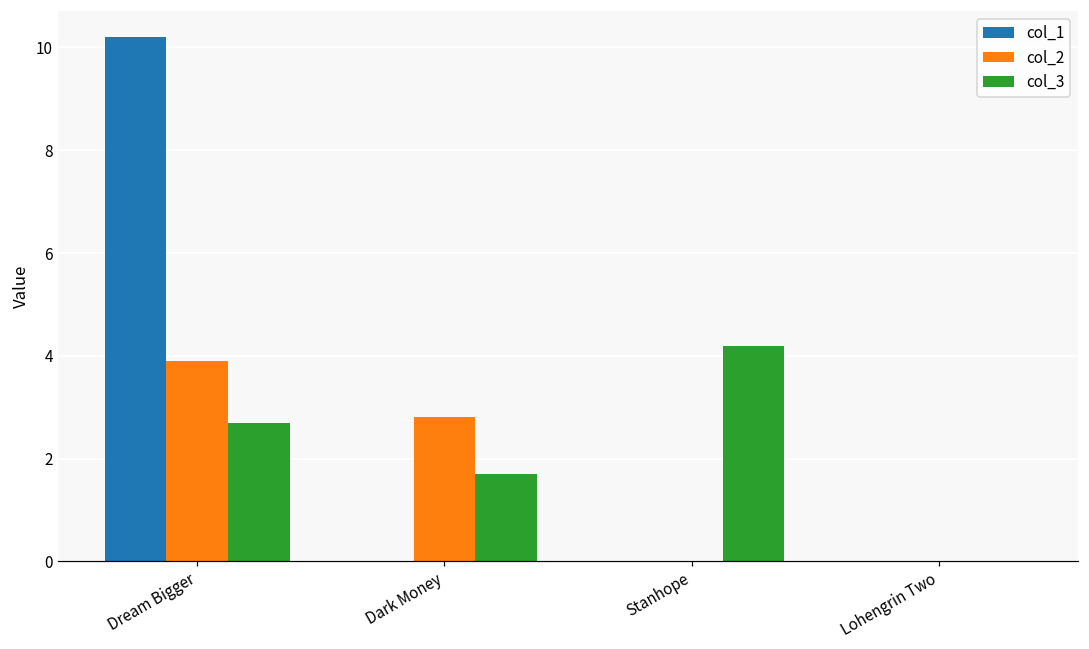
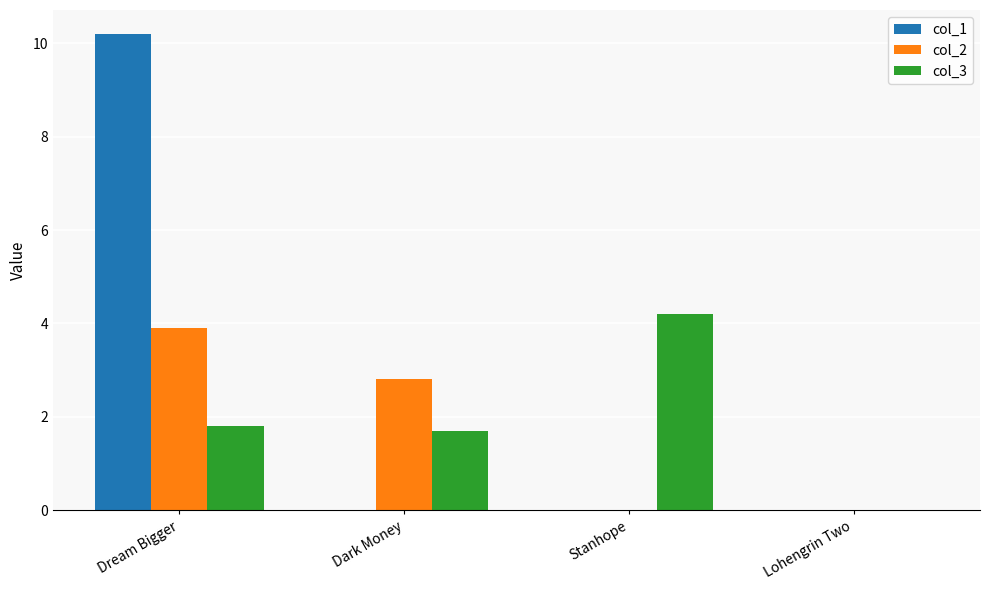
col_3, Dream Bigger: 2.7 -> 1.8
